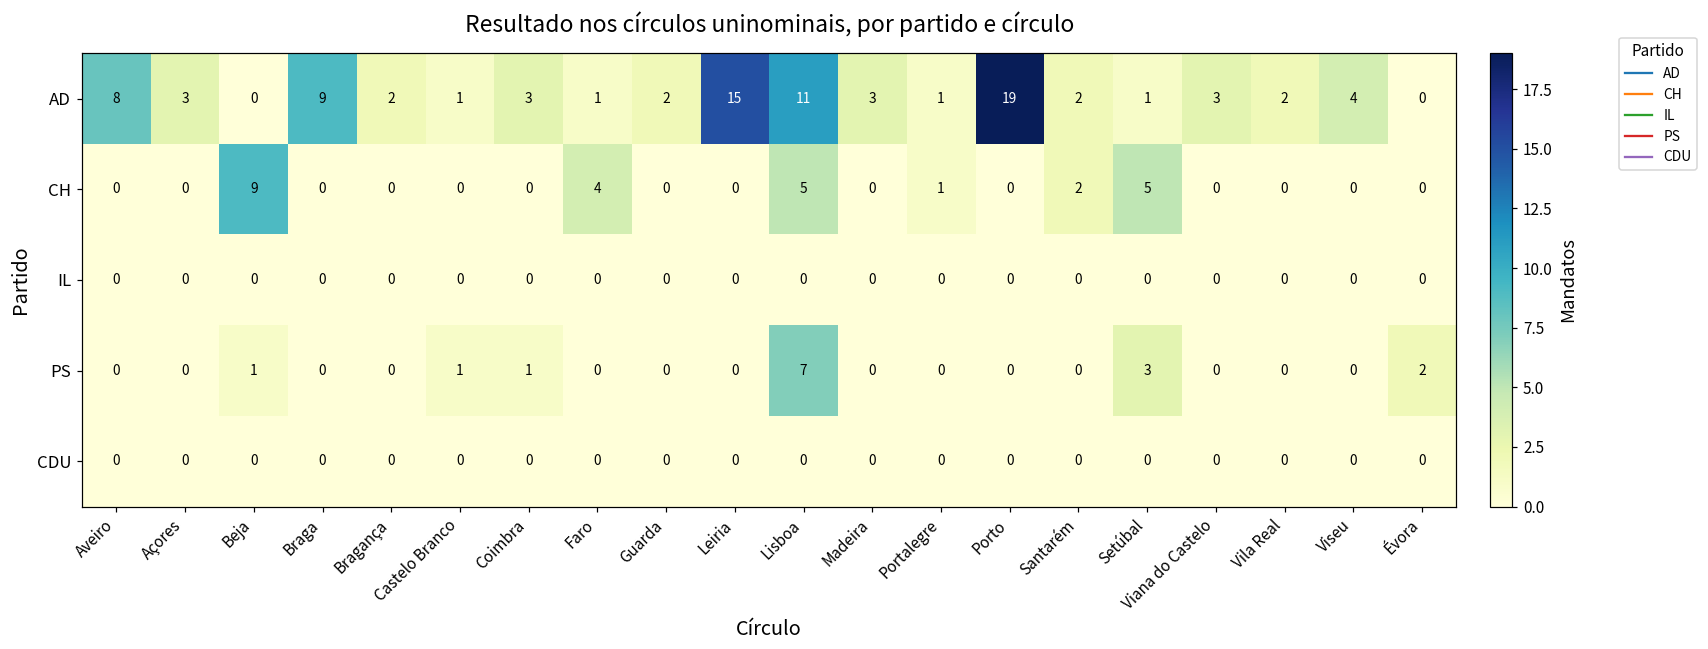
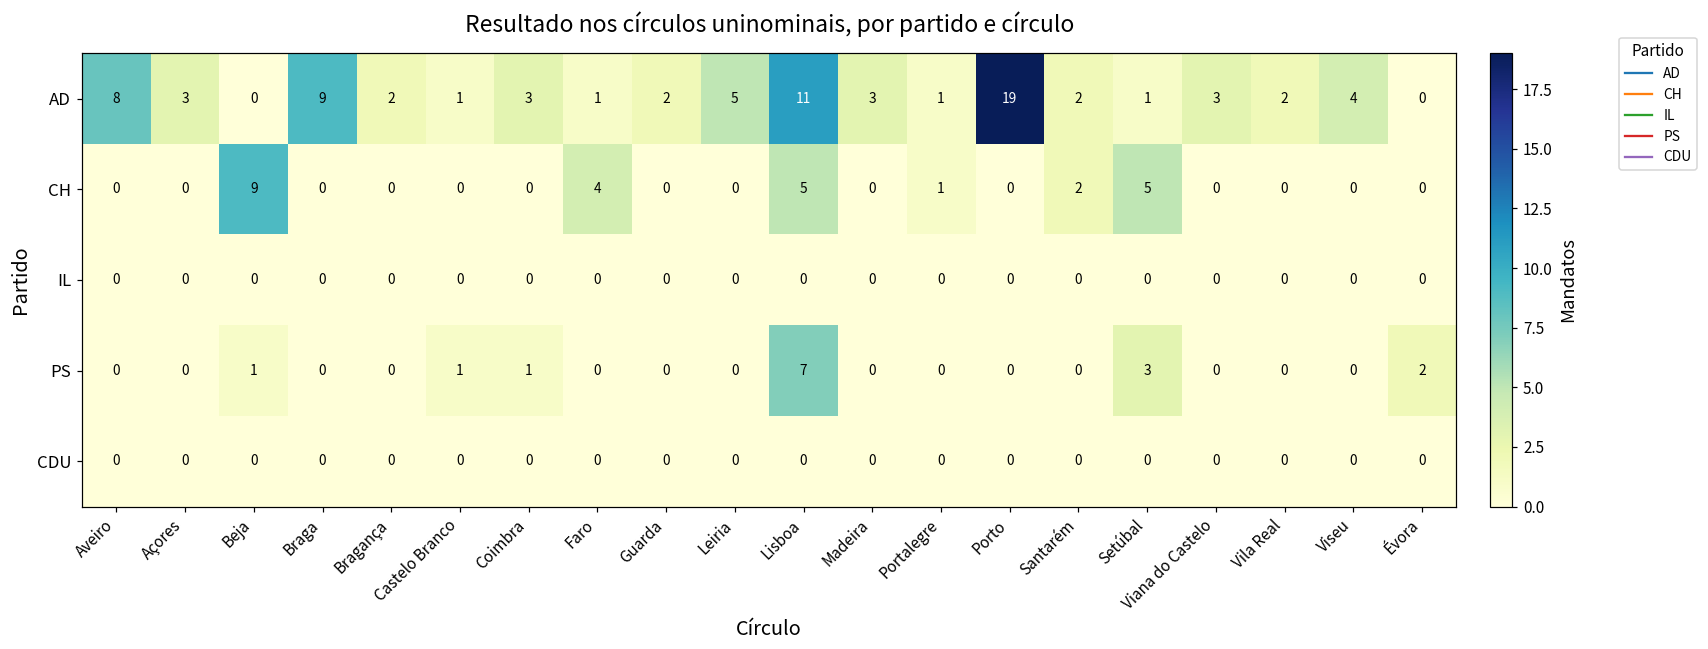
AD, Leiria: 15 -> 5
